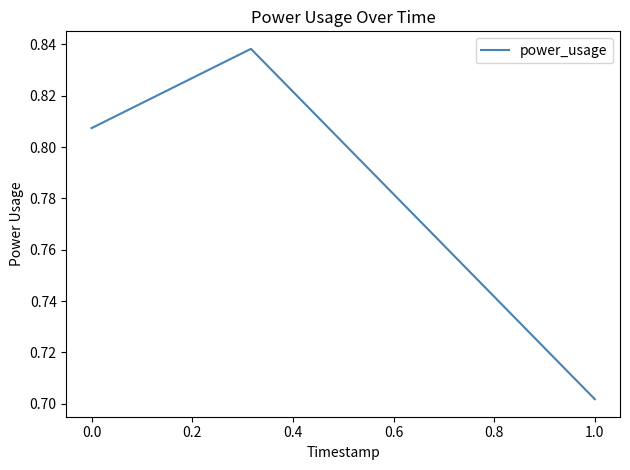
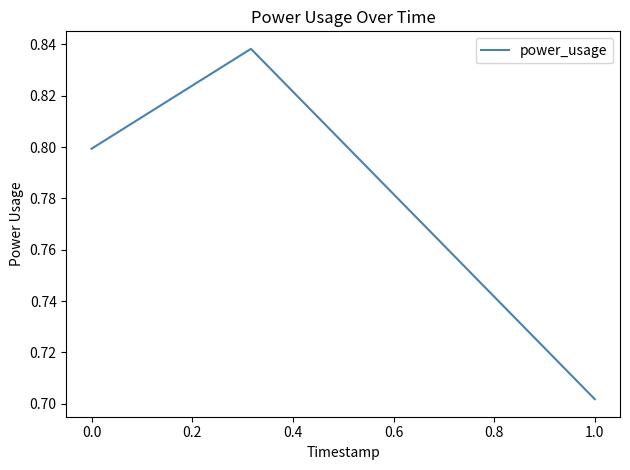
0.0: 0.807 -> 0.799
